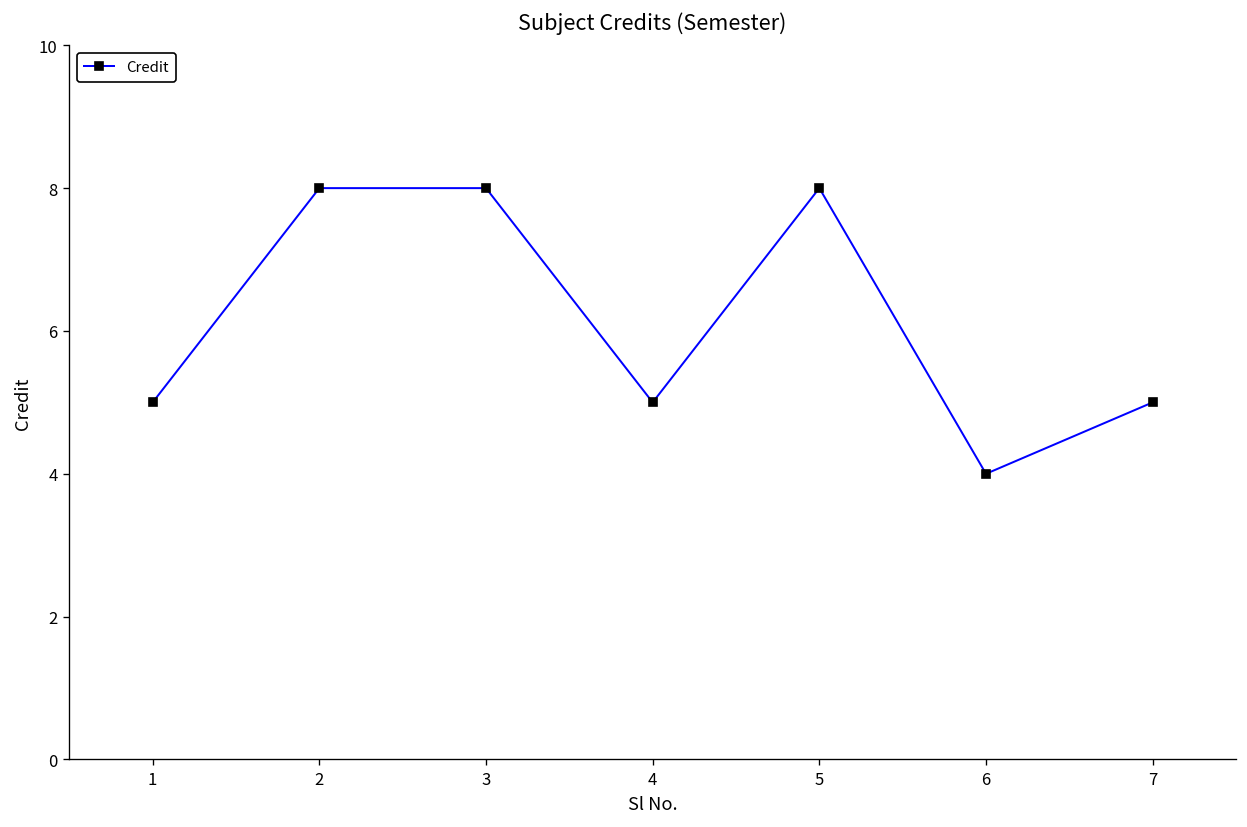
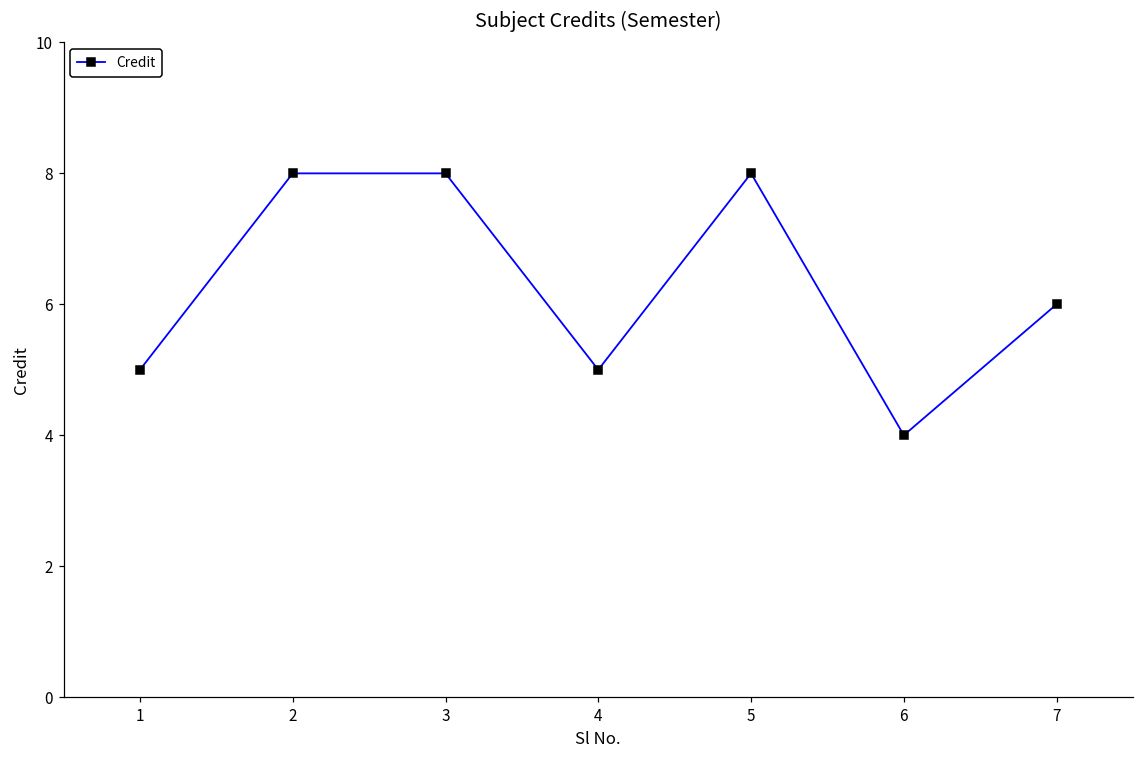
7: 5 -> 6
